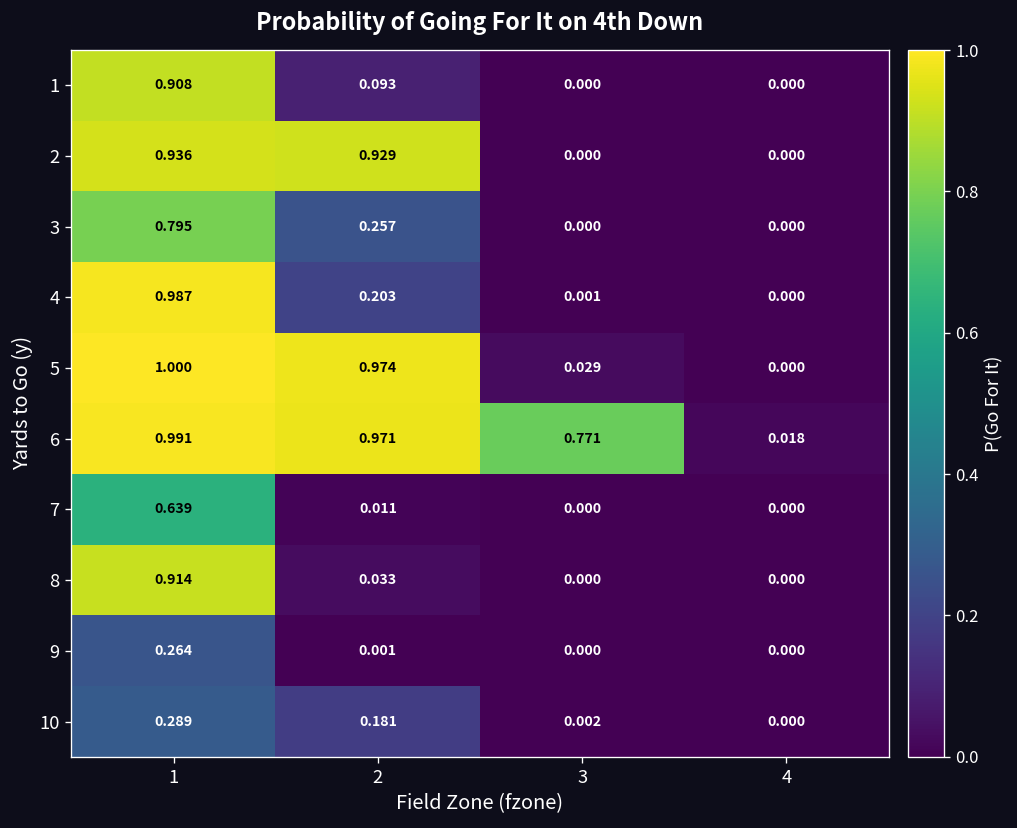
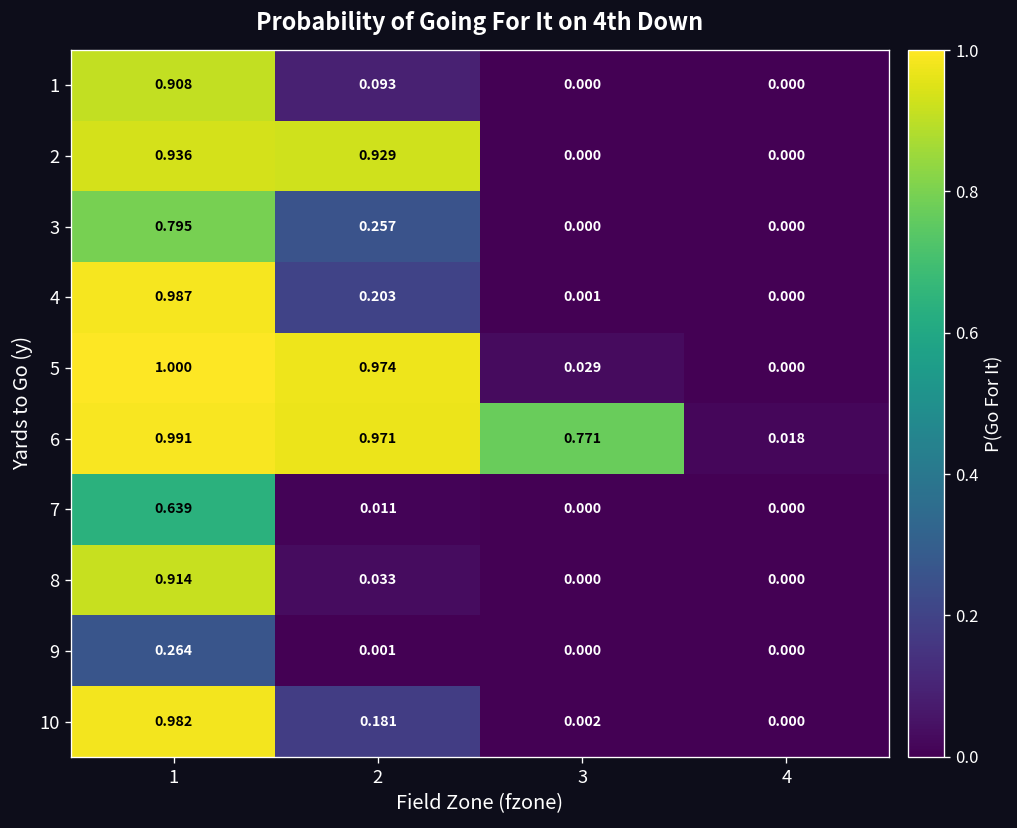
10, 1: 0.289 -> 0.982
